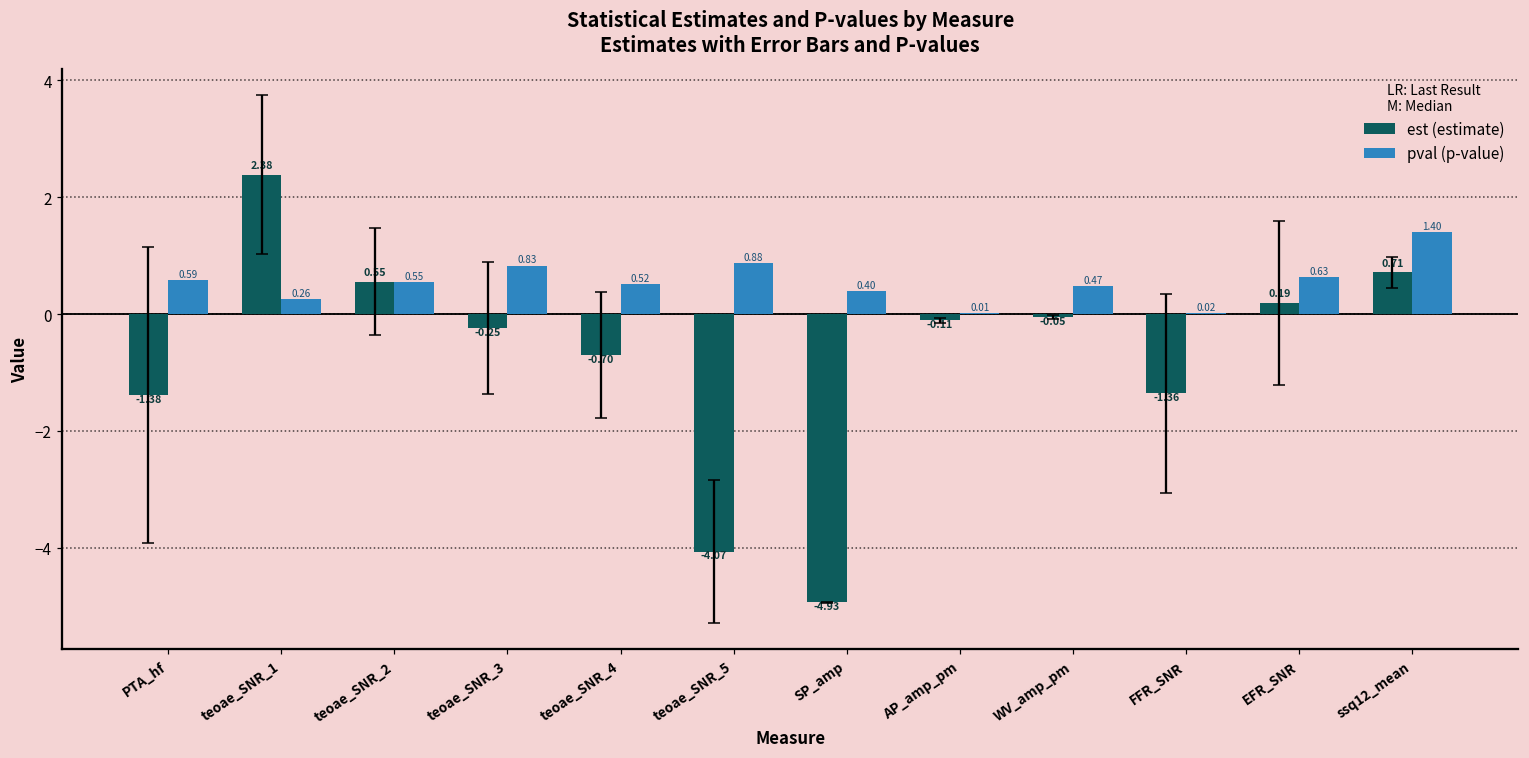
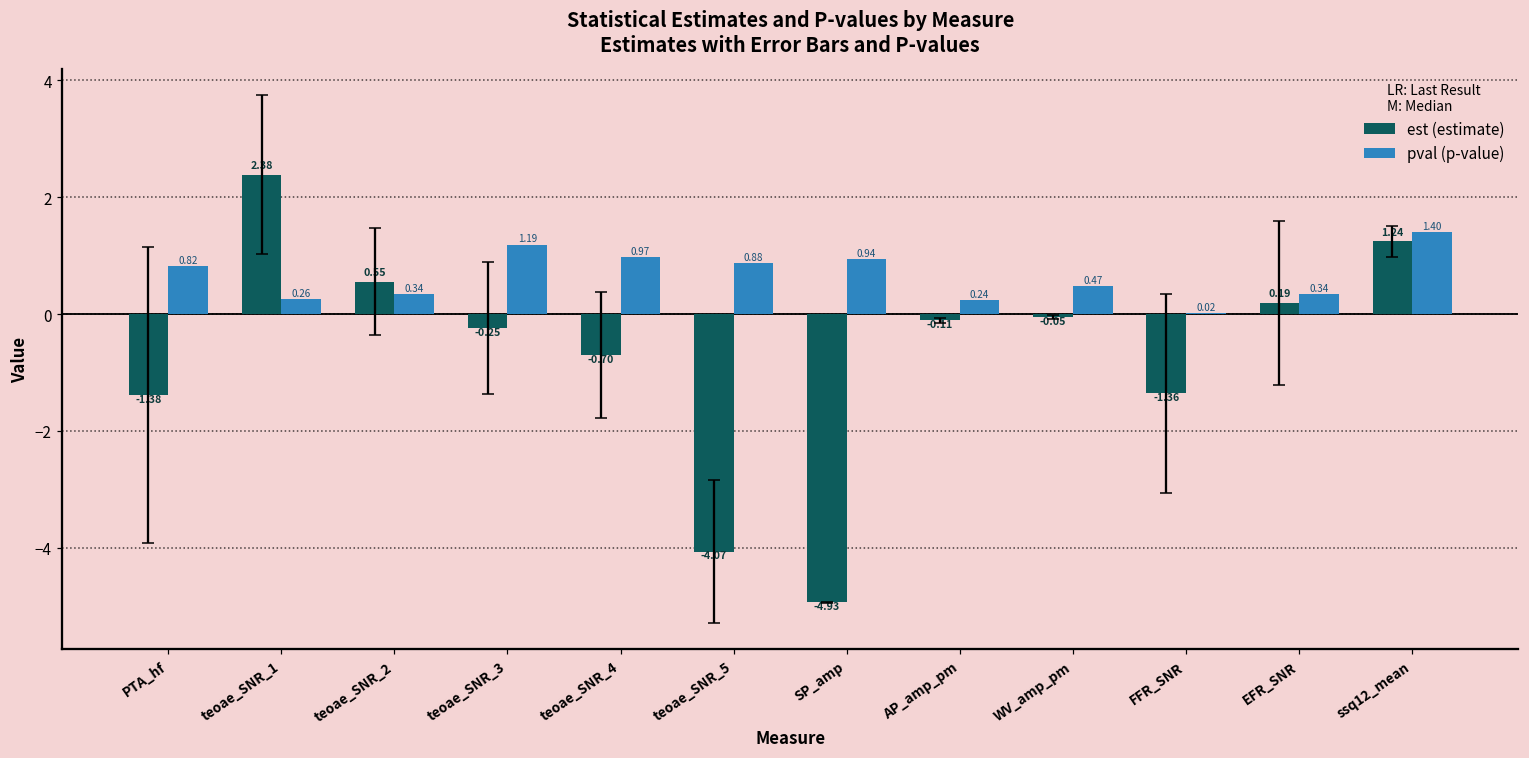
pval (p-value), PTA_hf: 0.59 -> 0.82
pval (p-value), teoae_SNR_2: 0.55 -> 0.34
pval (p-value), teoae_SNR_3: 0.83 -> 1.19
pval (p-value), teoae_SNR_4: 0.52 -> 0.97
pval (p-value), SP_amp: 0.40 -> 0.94
pval (p-value), AP_amp_pm: 0.01 -> 0.24
pval (p-value), EFR_SNR: 0.63 -> 0.34
est (estimate), ssq12_mean: 0.71 -> 1.24
